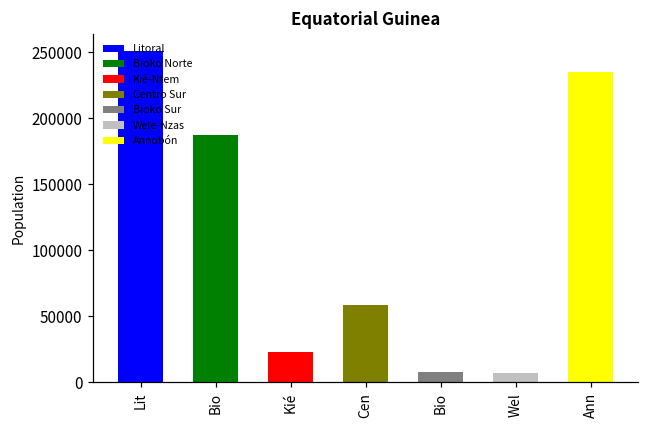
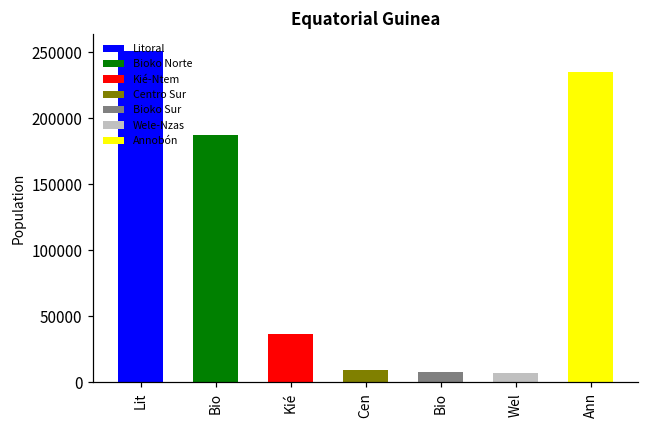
Kié: 23000 -> 37000
Cen: 59000 -> 9000
